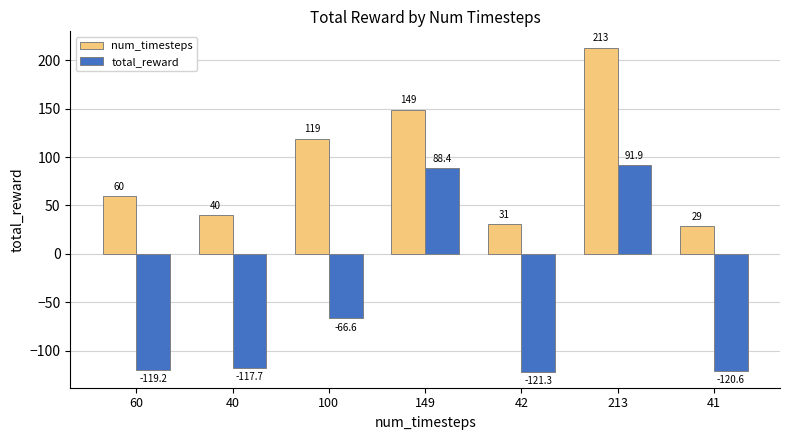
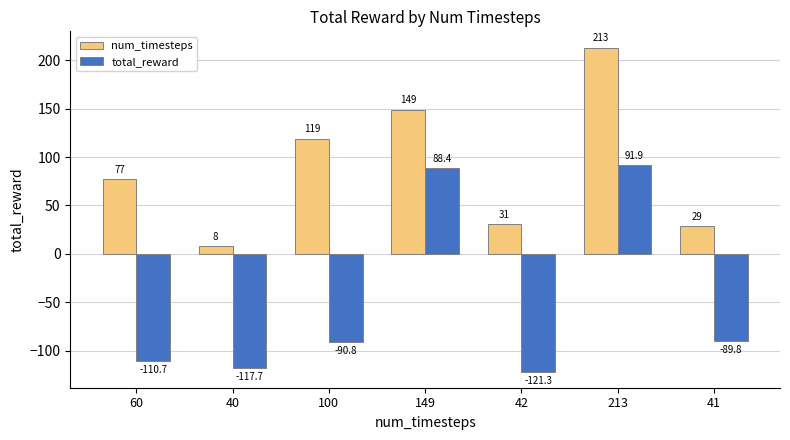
num_timesteps, 60: 60 -> 77
total_reward, 60: -119.2 -> -110.7
num_timesteps, 40: 40 -> 8
total_reward, 100: -66.6 -> -90.8
total_reward, 41: -120.6 -> -89.8
